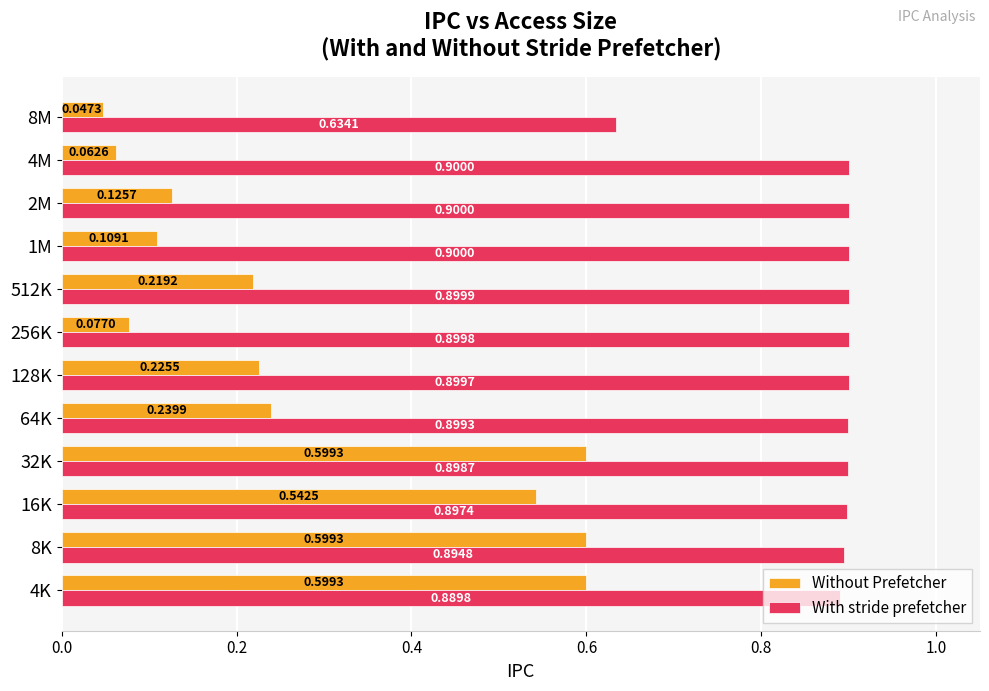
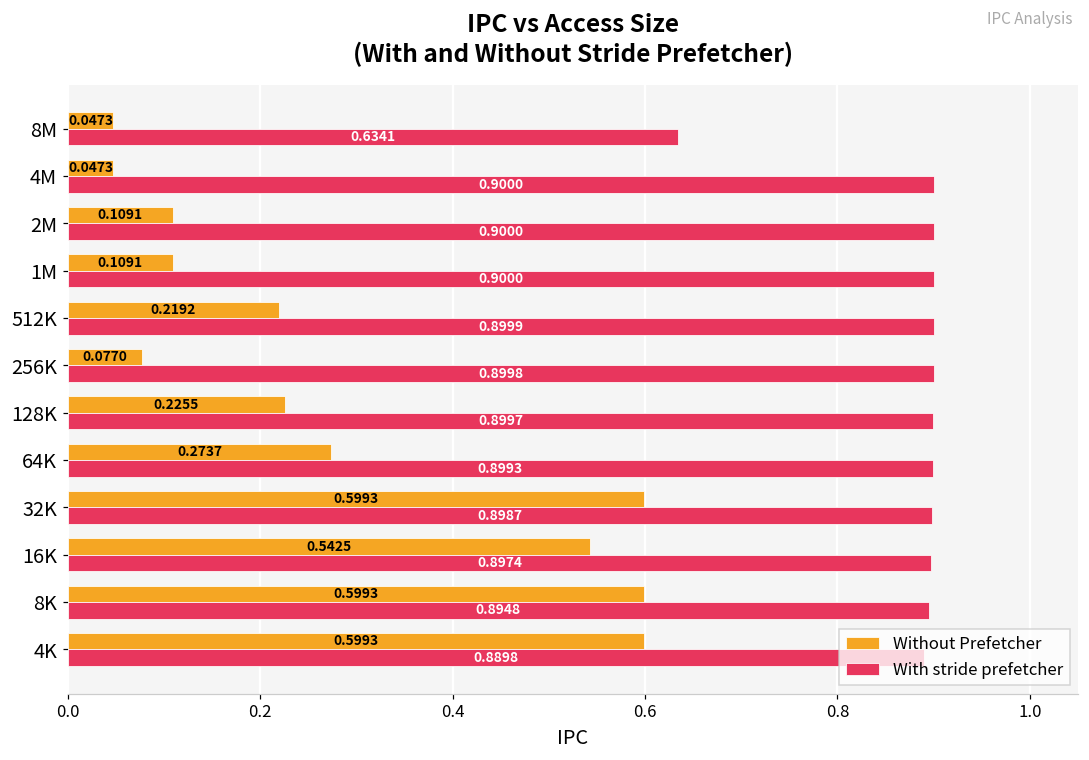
Without Prefetcher, 4M: 0.0626 -> 0.0473
Without Prefetcher, 2M: 0.1257 -> 0.1091
Without Prefetcher, 64K: 0.2399 -> 0.2737
